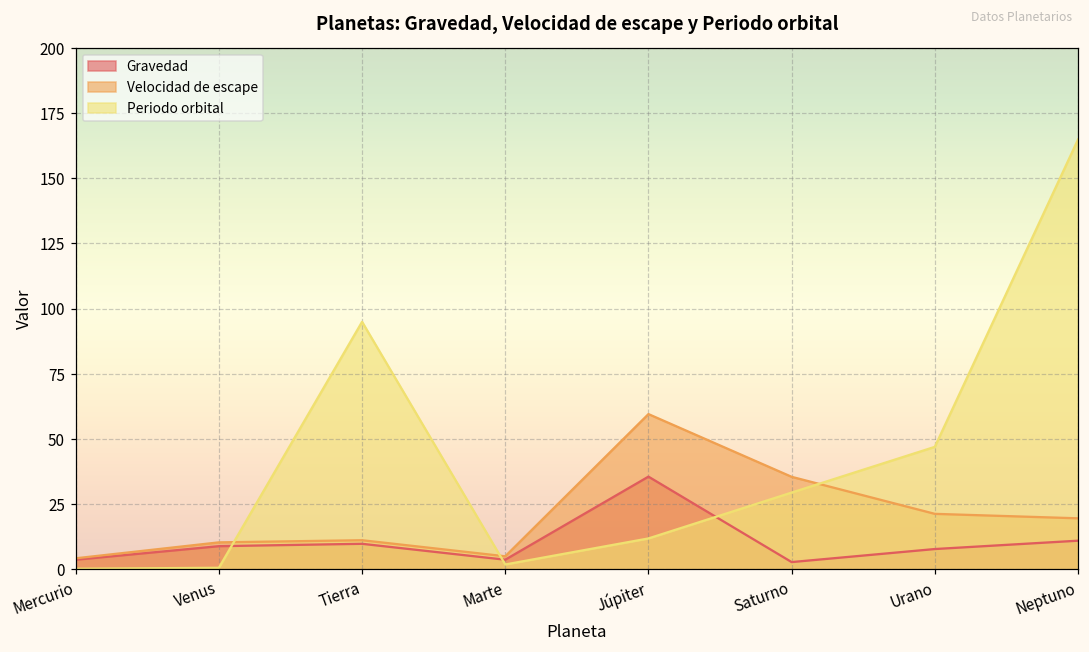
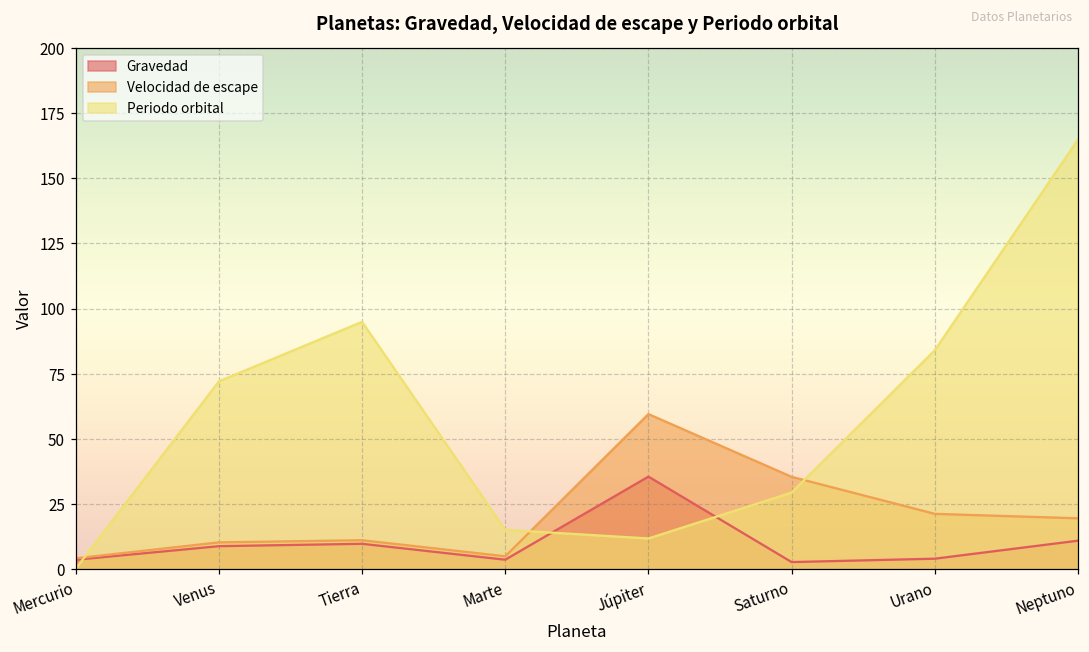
Periodo orbital, Venus: 1 -> 72
Periodo orbital, Marte: 2 -> 15
Gravedad, Urano: 8 -> 4
Periodo orbital, Urano: 47 -> 84
